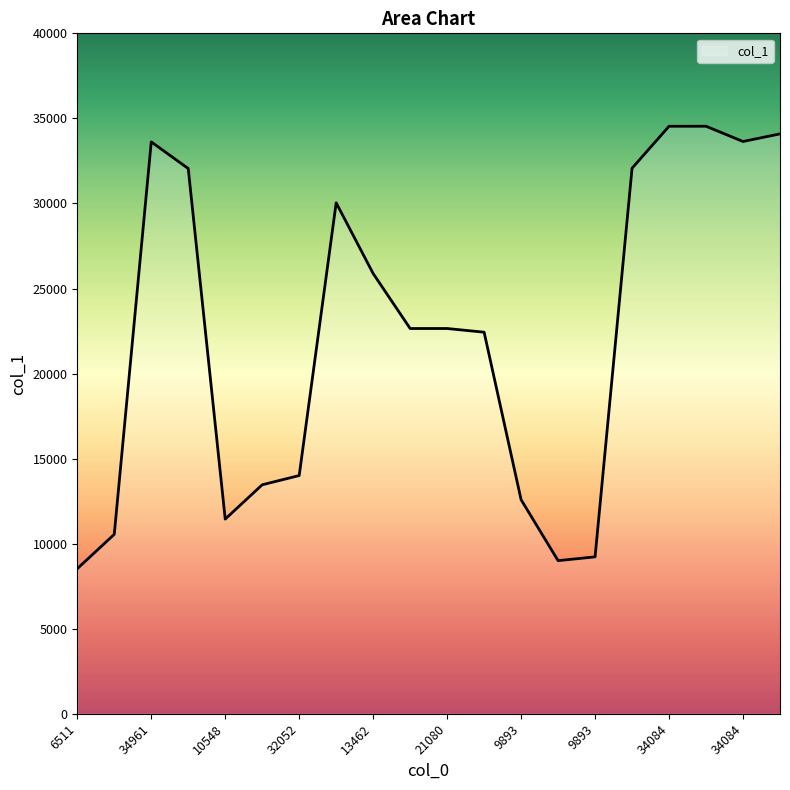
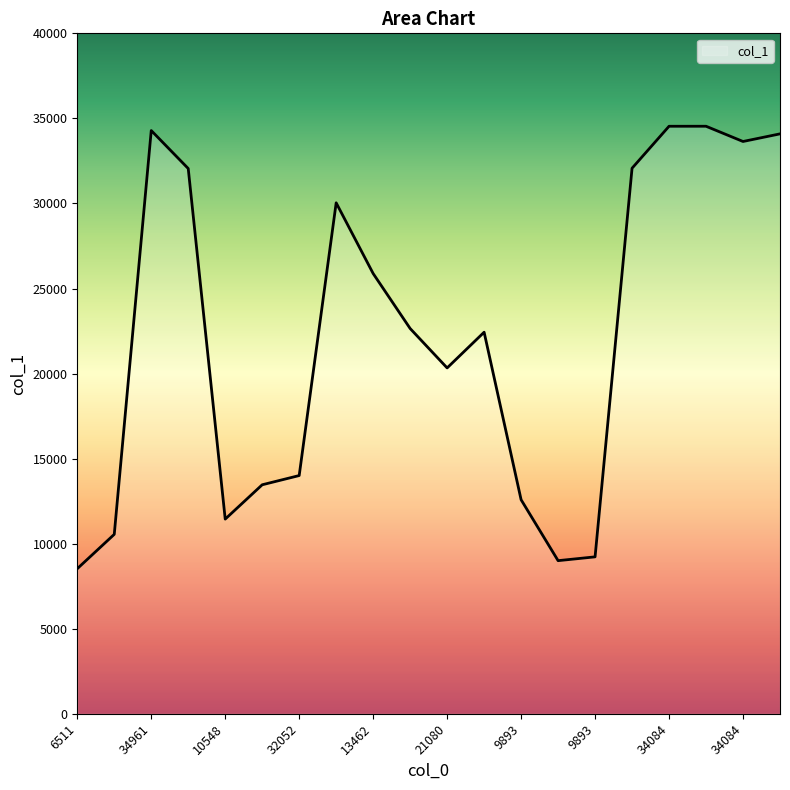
34961: 33600 -> 34300
21080: 22600 -> 20300
